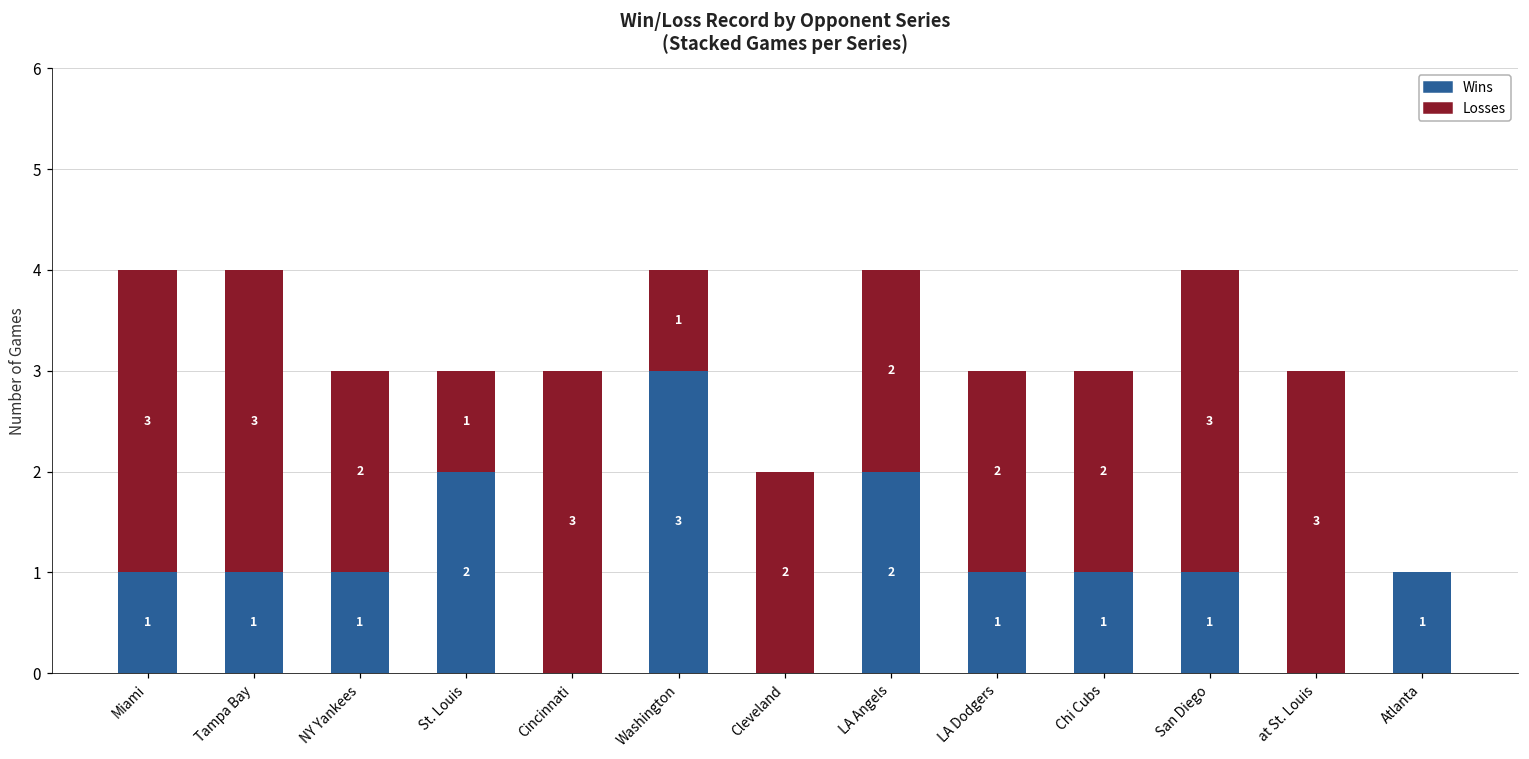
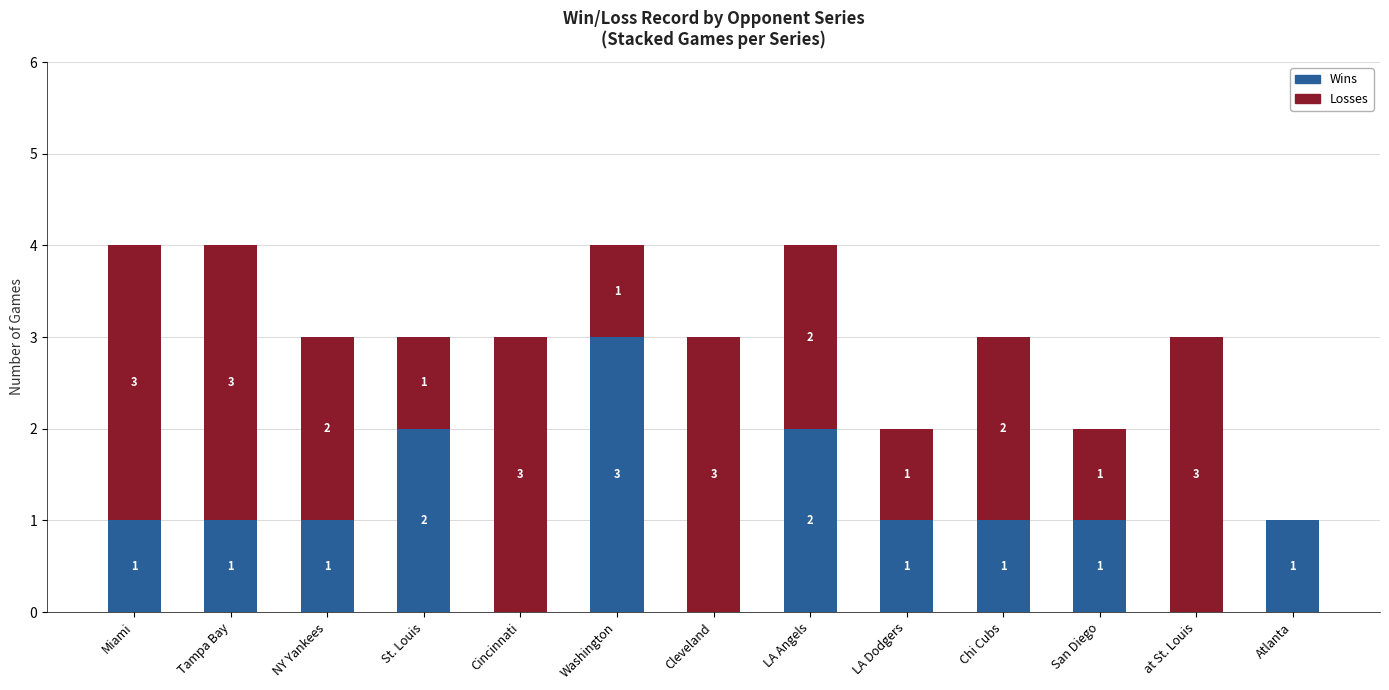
Losses, Cleveland: 2 -> 3
Losses, LA Dodgers: 2 -> 1
Losses, San Diego: 3 -> 1
